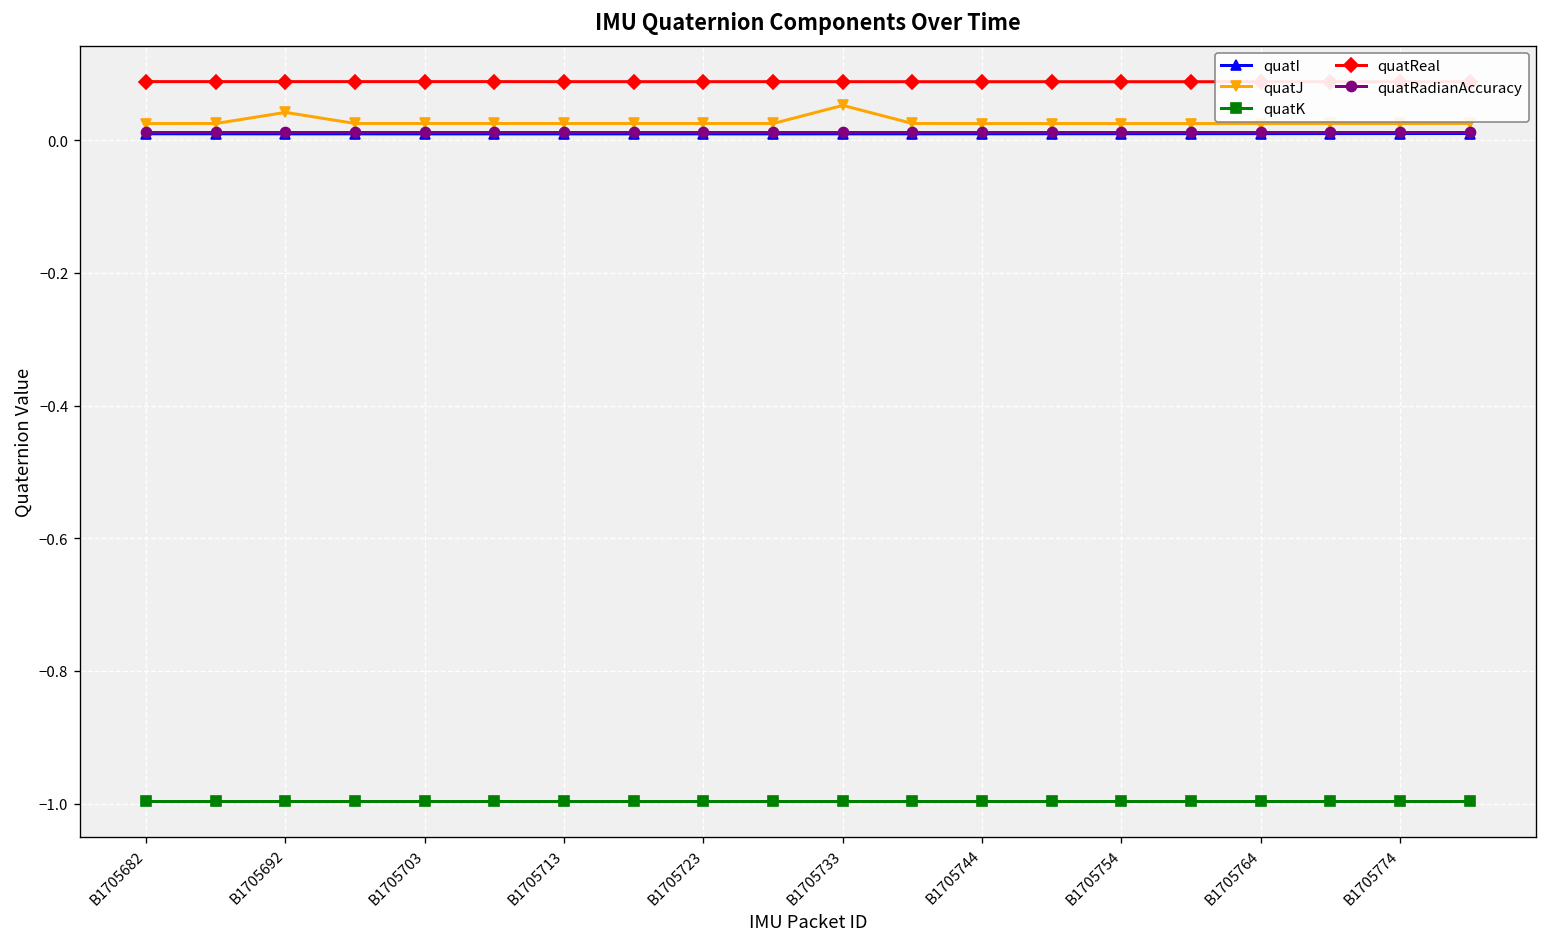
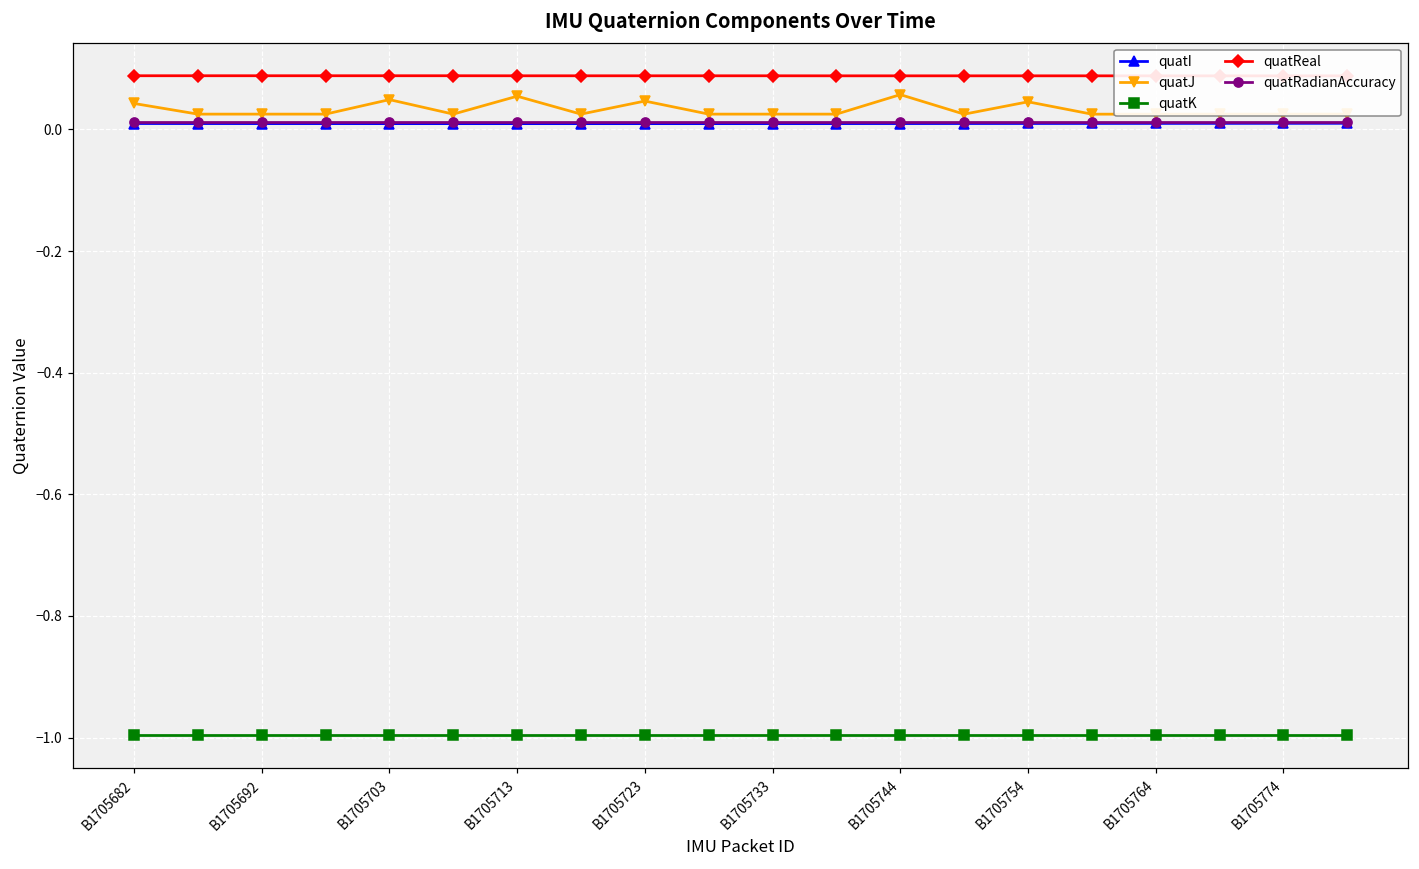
quatJ, B1705682: 0.03 -> 0.04
quatJ, B1705692: 0.04 -> 0.03
quatJ, B1705703: 0.03 -> 0.05
quatJ, B1705713: 0.03 -> 0.05
quatJ, B1705723: 0.03 -> 0.05
quatJ, B1705733: 0.05 -> 0.03
quatJ, B1705744: 0.03 -> 0.06
quatJ, B1705754: 0.03 -> 0.05
